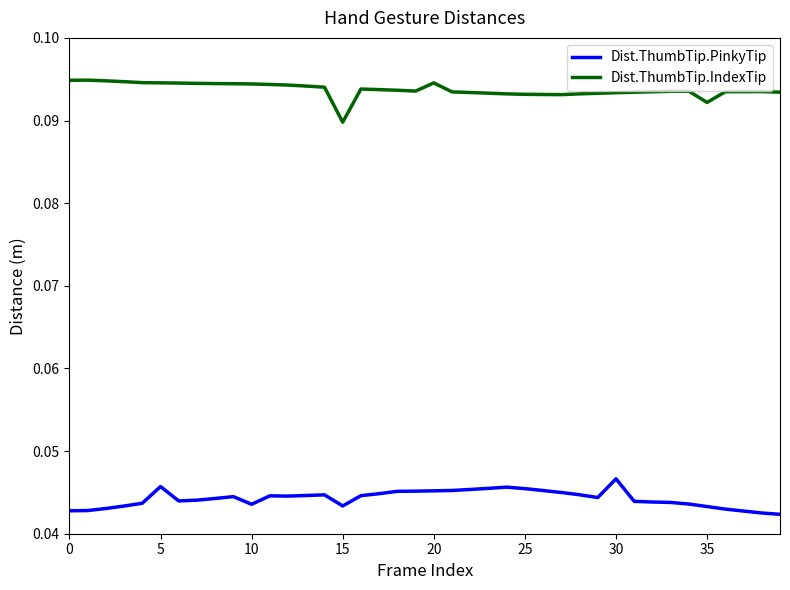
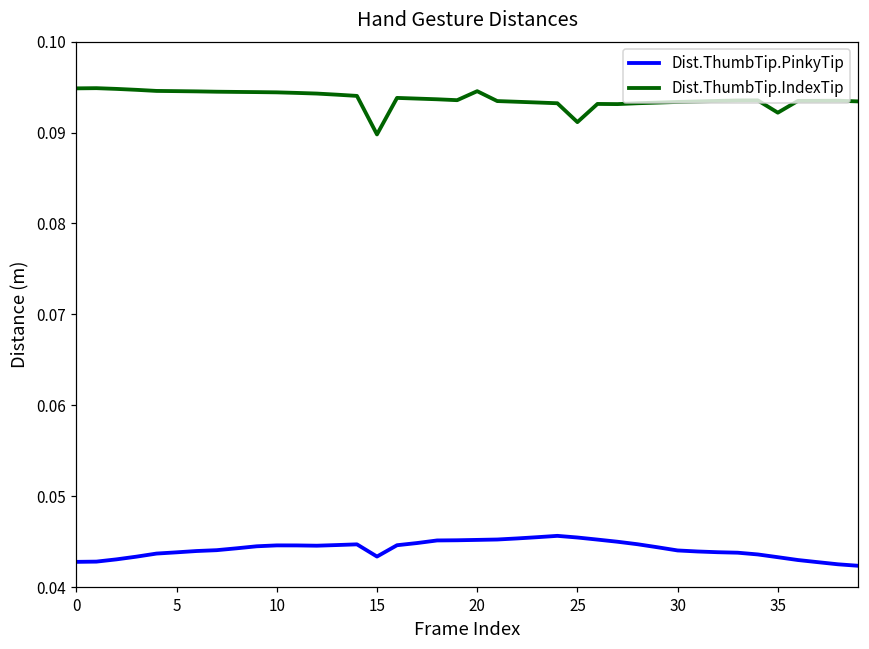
Dist.ThumbTip.PinkyTip, 5: 0.046 -> 0.044
Dist.ThumbTip.PinkyTip, 10: 0.044 -> 0.045
Dist.ThumbTip.IndexTip, 25: 0.093 -> 0.091
Dist.ThumbTip.PinkyTip, 30: 0.047 -> 0.044
